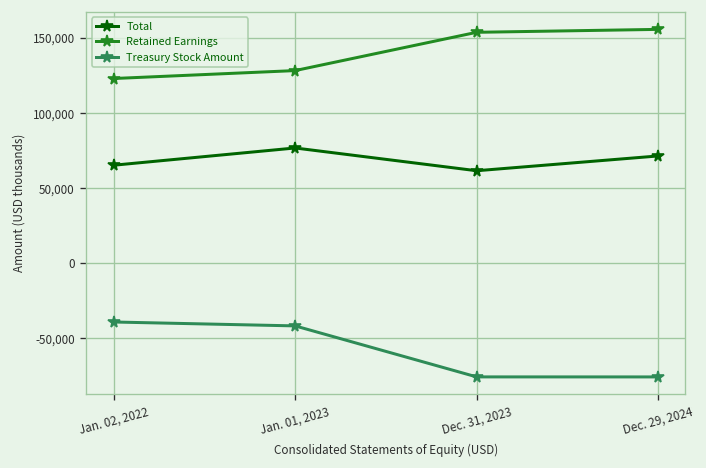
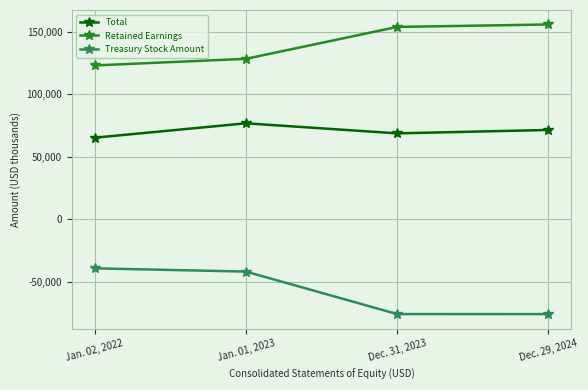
Total, Dec. 31, 2023: 62,000 -> 69,000
